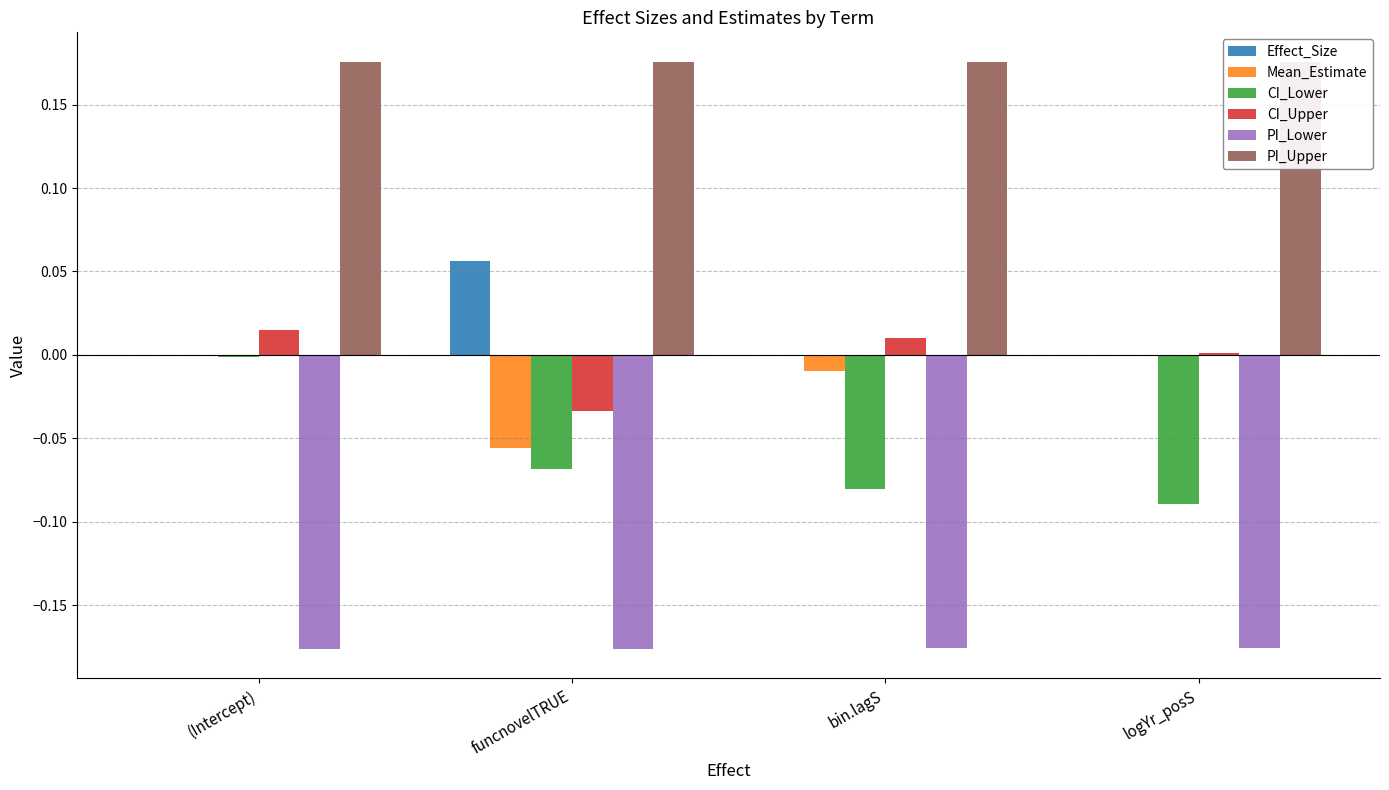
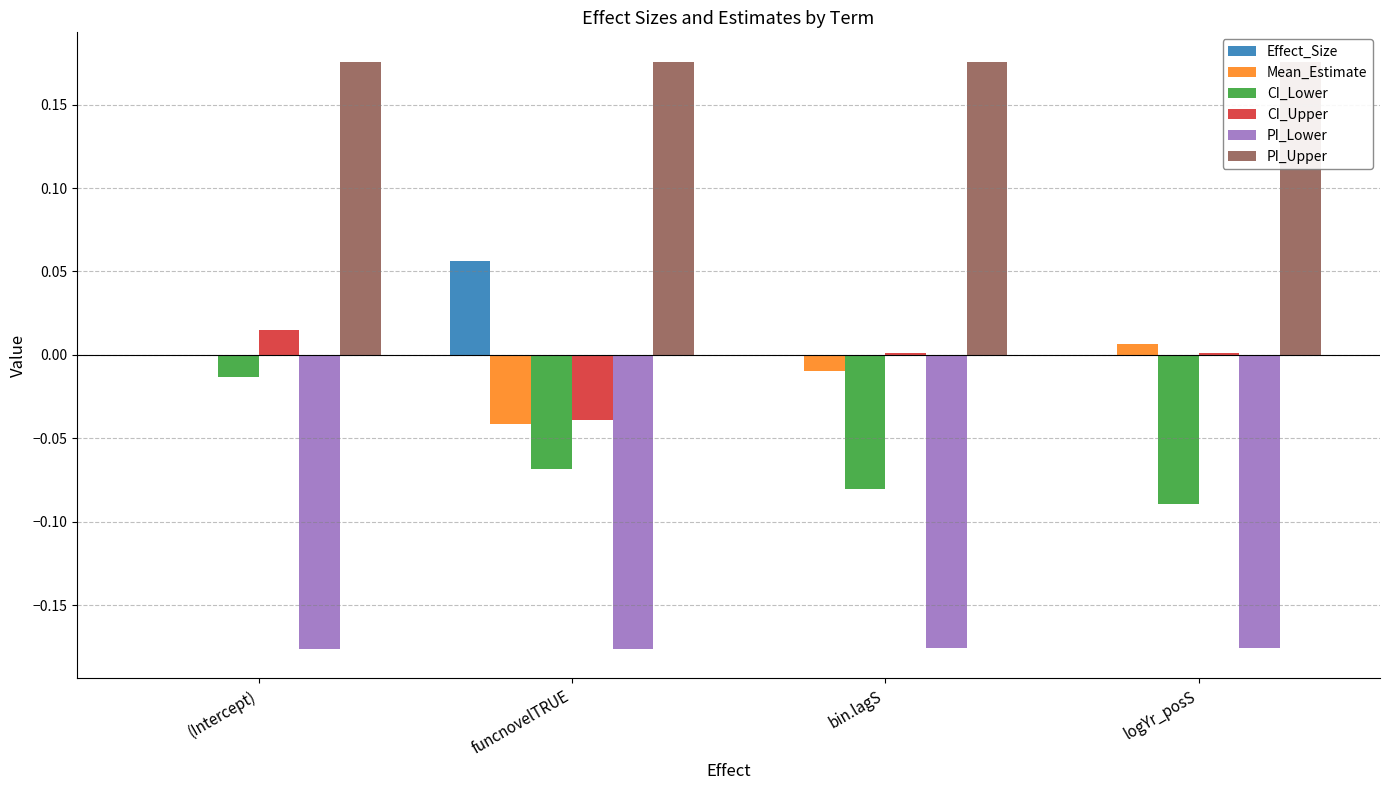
CI_Lower, (Intercept): -0.001 -> -0.013
Mean_Estimate, funcnovelTRUE: -0.056 -> -0.041
CI_Upper, funcnovelTRUE: -0.034 -> -0.039
CI_Upper, bin.lagS: 0.010 -> 0.001
Mean_Estimate, logYr_posS: 0.000 -> 0.007
